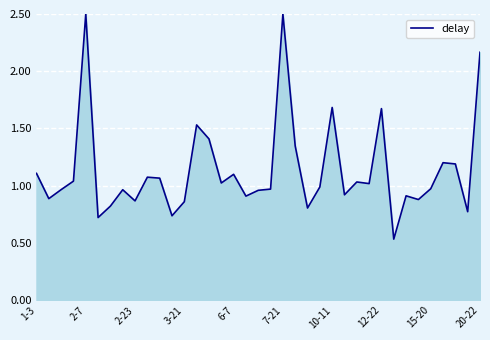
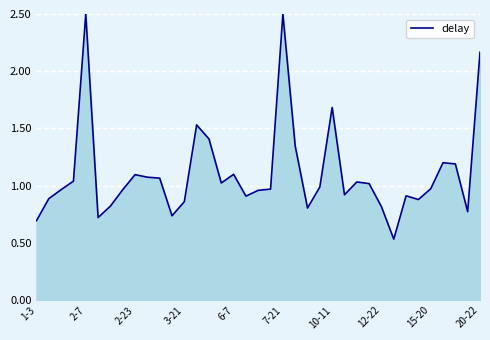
1-3: 1.11 -> 0.69
2-23: 0.87 -> 1.10
12-22: 1.67 -> 0.82
